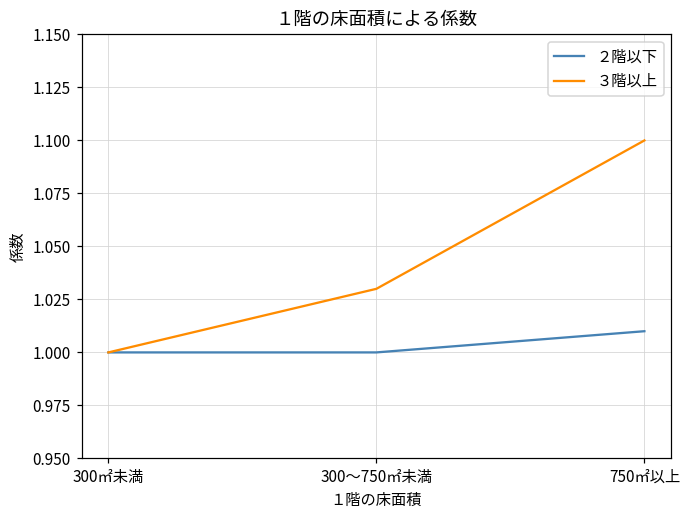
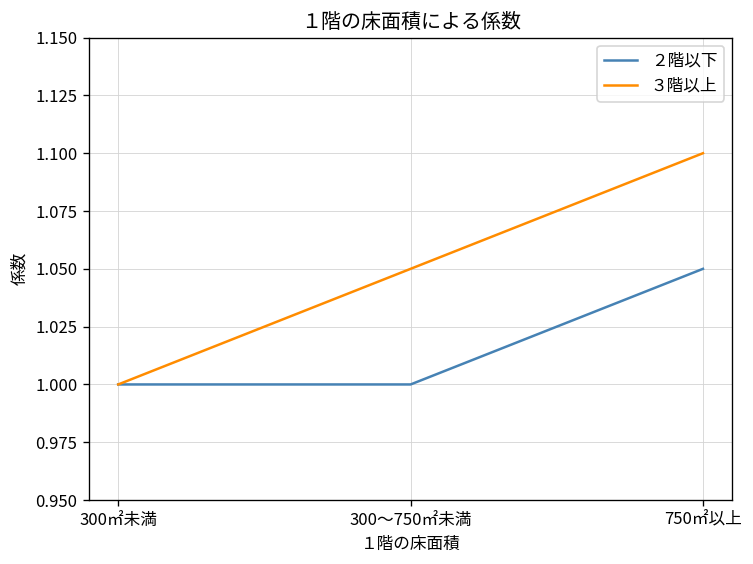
３階以上, 300～750㎡未満: 1.03 -> 1.05
２階以下, 750㎡以上: 1.01 -> 1.05
